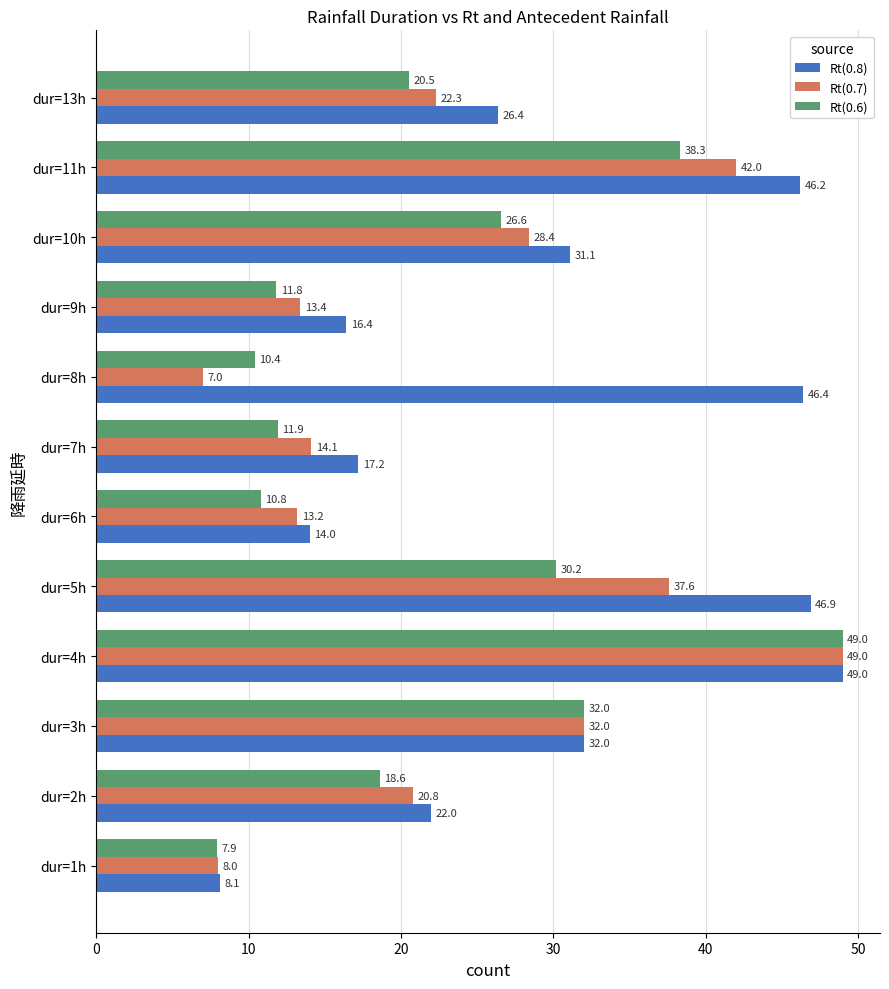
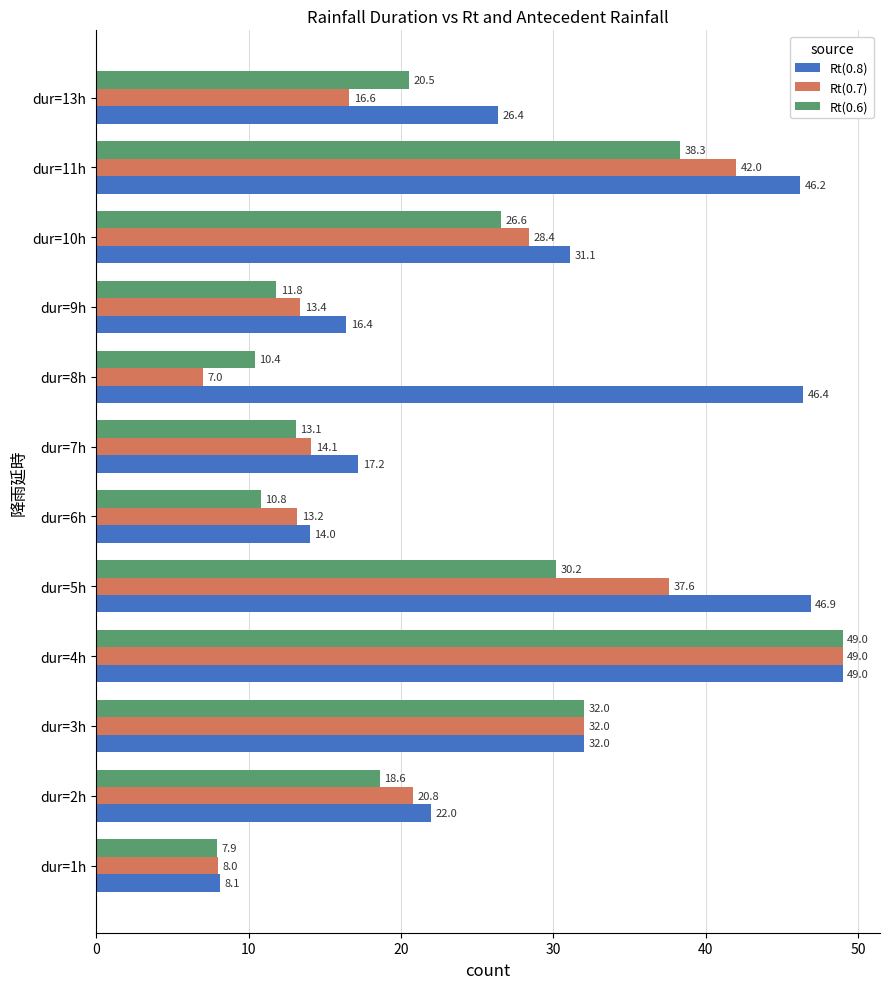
Rt(0.7), dur=13h: 22.3 -> 16.6
Rt(0.6), dur=7h: 11.9 -> 13.1
